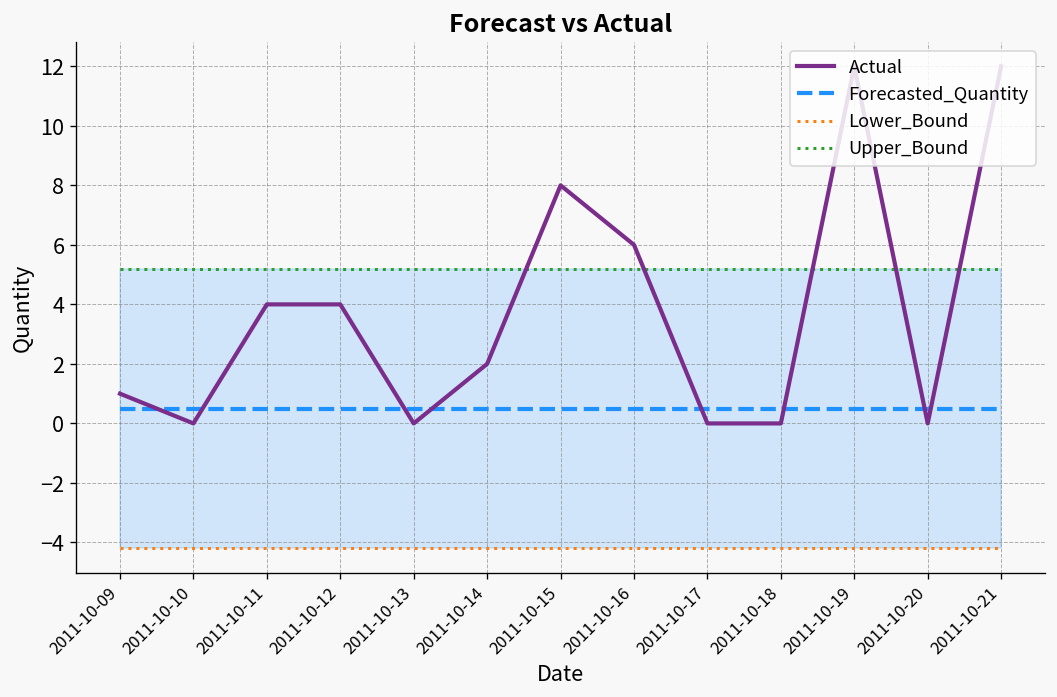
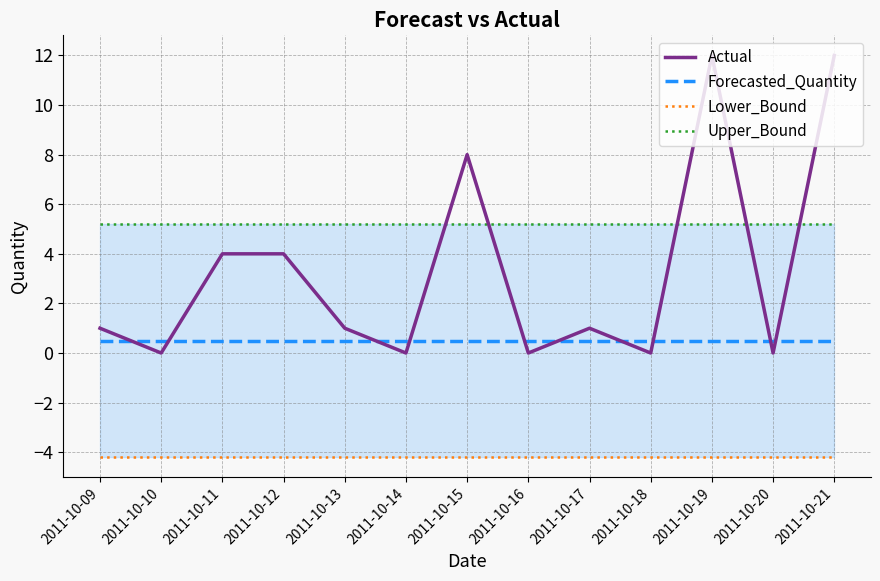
Actual, 2011-10-13: 0 -> 1
Actual, 2011-10-14: 2 -> 0
Actual, 2011-10-16: 6 -> 0
Actual, 2011-10-17: 0 -> 1
